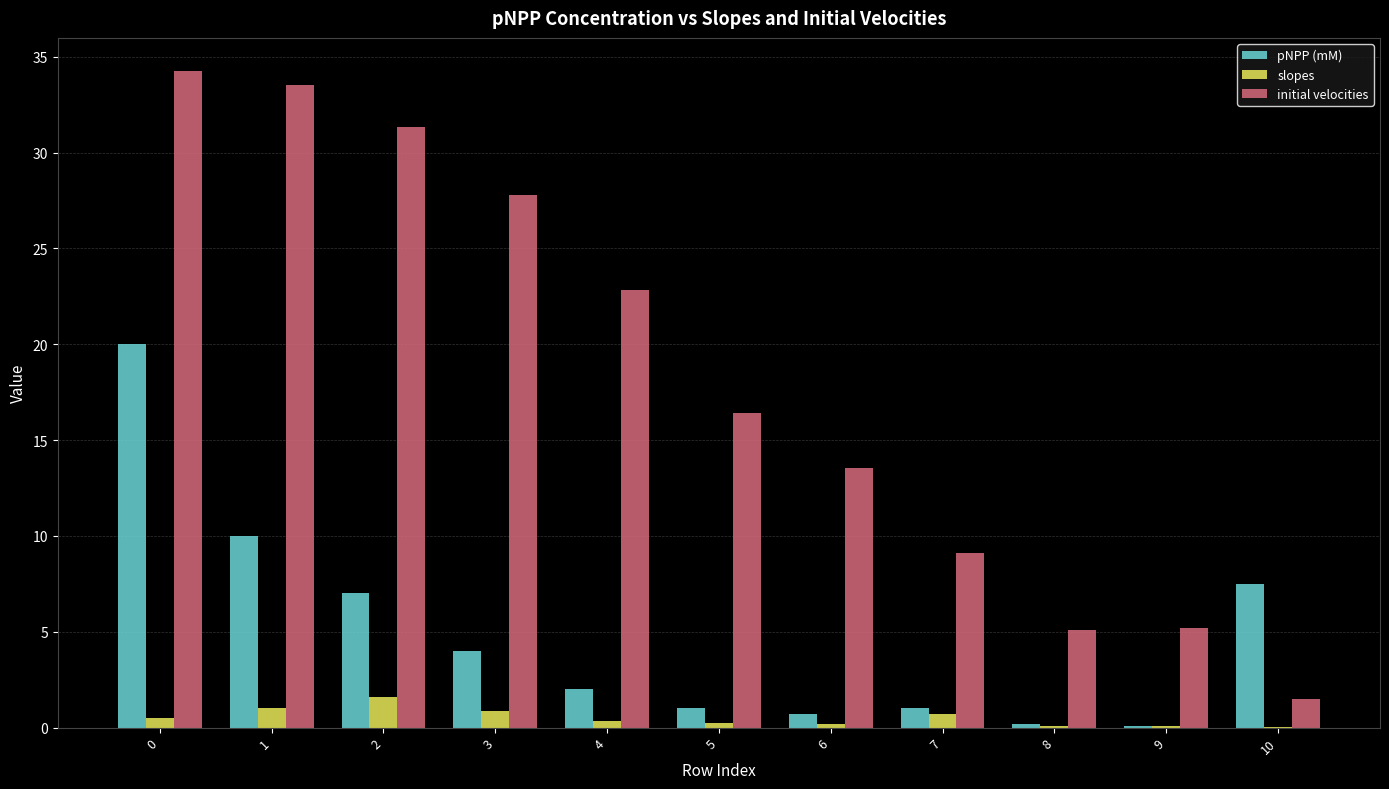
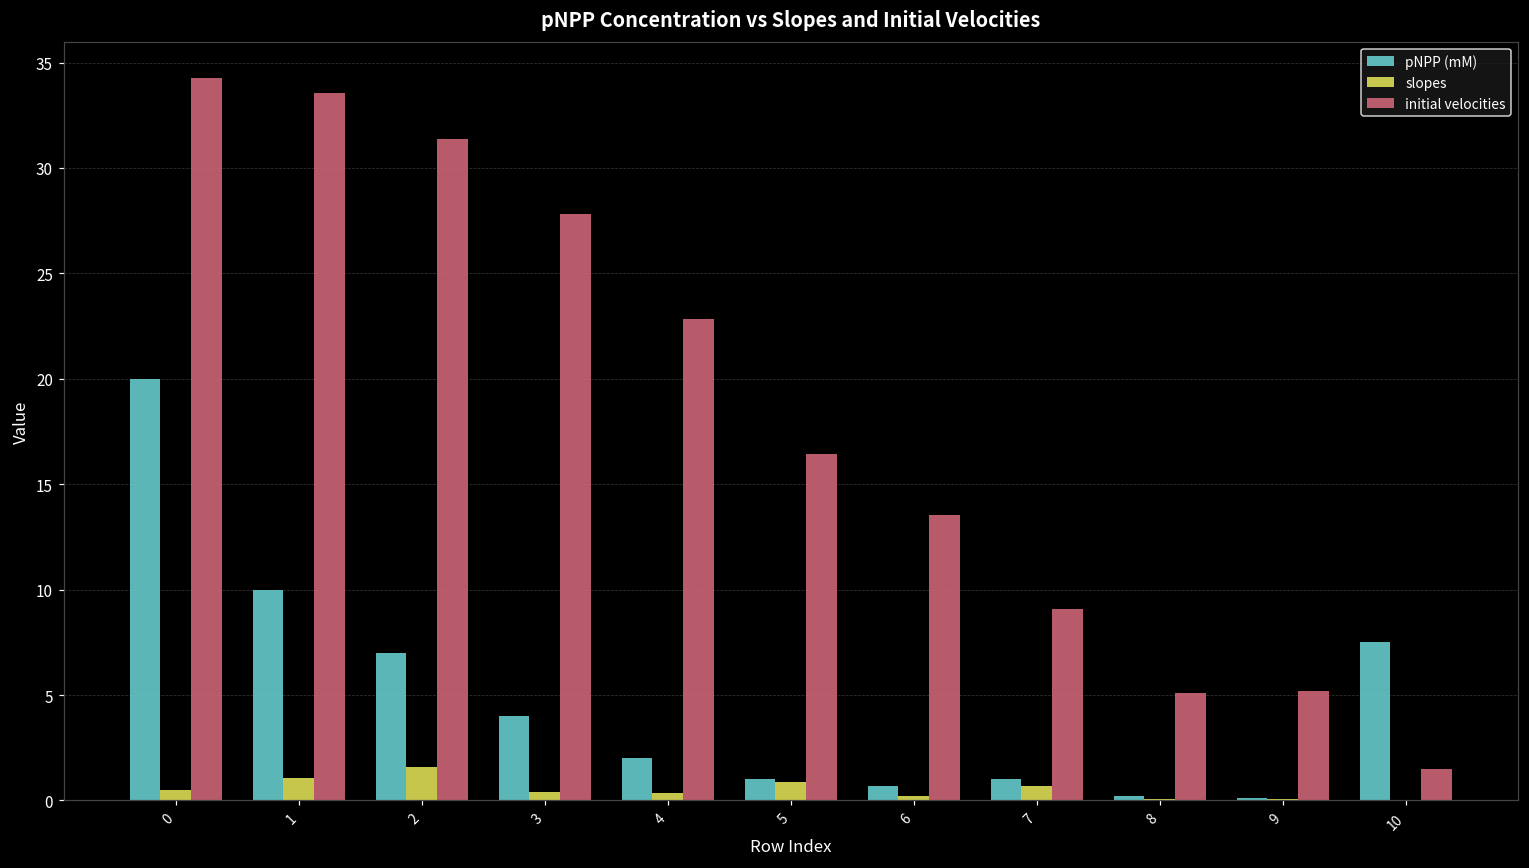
slopes, 3: 0.9 -> 0.4
slopes, 5: 0.2 -> 0.9
